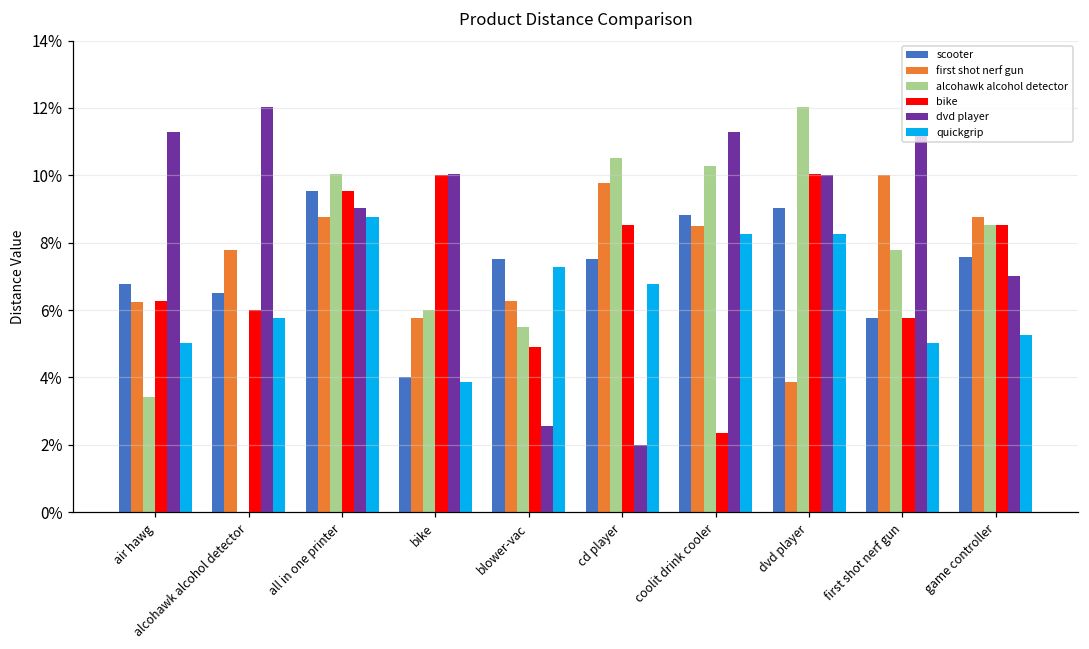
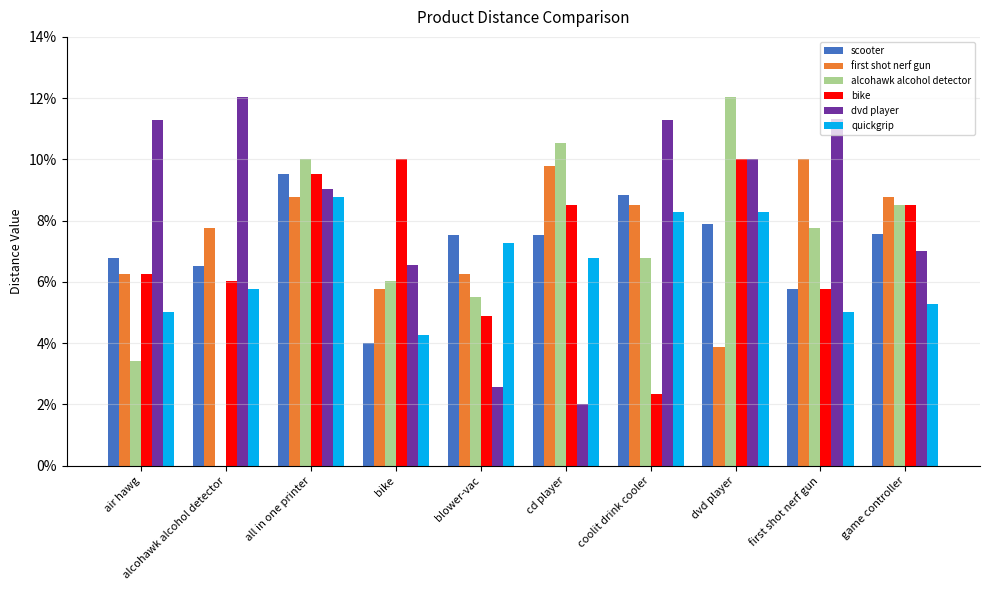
dvd player, bike: 10.0% -> 6.6%
quickgrip, bike: 3.9% -> 4.3%
alcohawk alcohol detector, coolit drink cooler: 10.3% -> 6.8%
scooter, dvd player: 9.0% -> 7.9%
